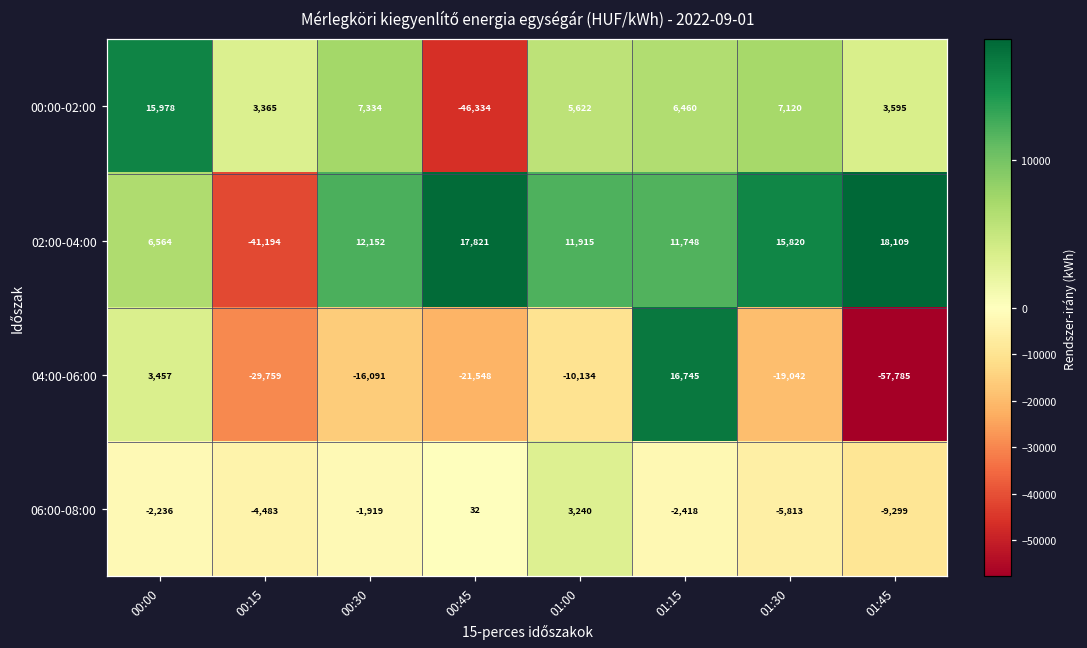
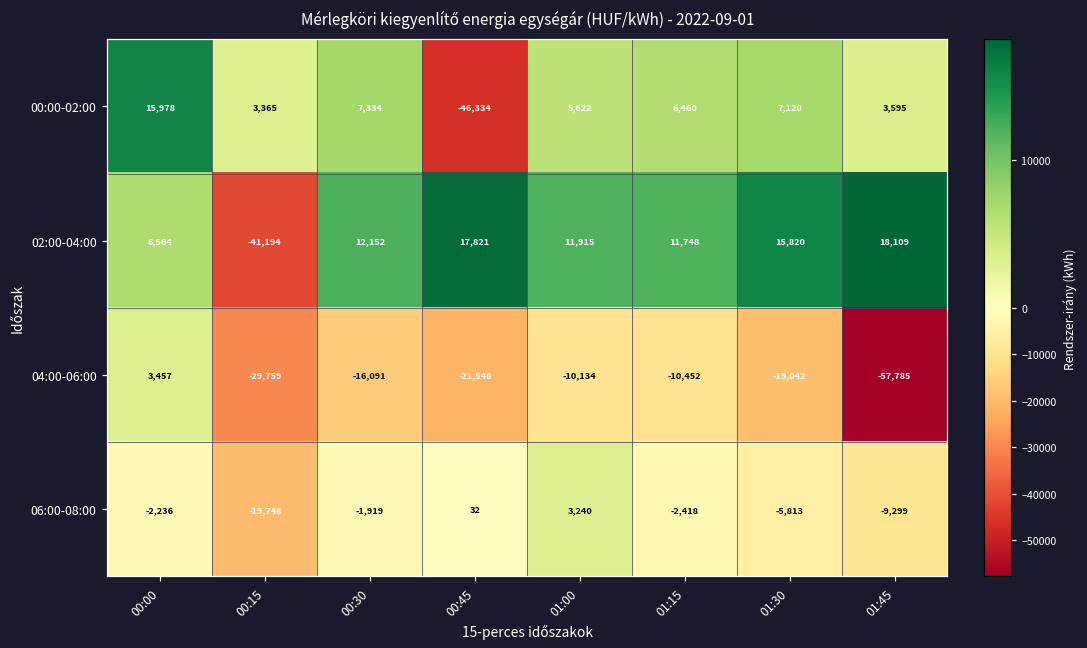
04:00-06:00, 01:15: 16,745 -> -10,452
06:00-08:00, 00:15: -4,483 -> -19,748
